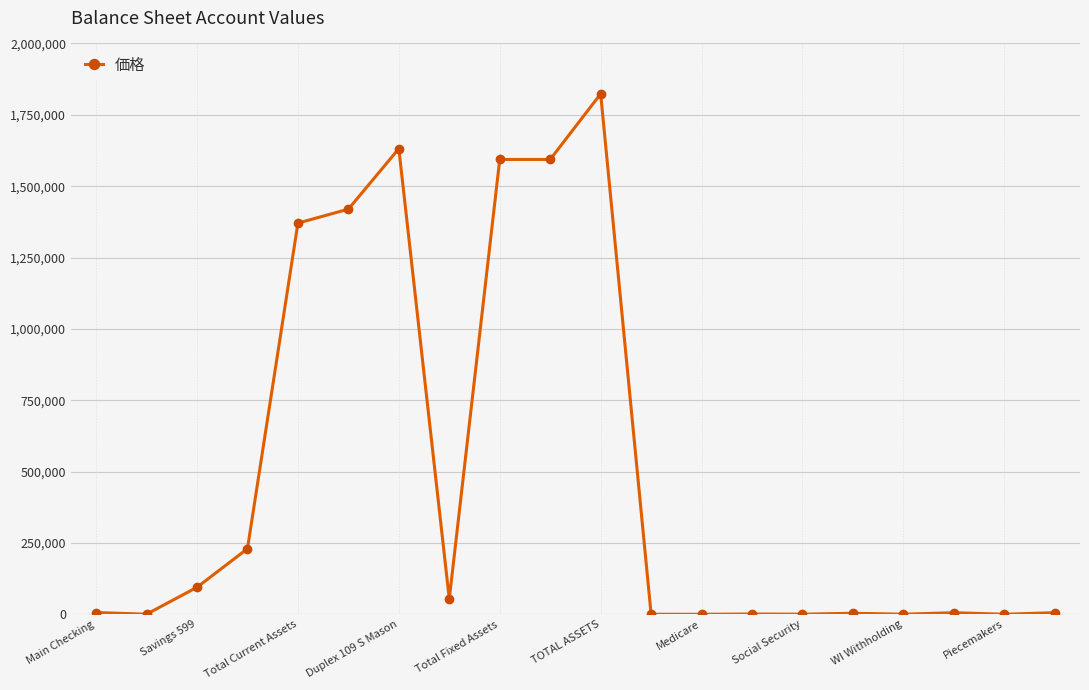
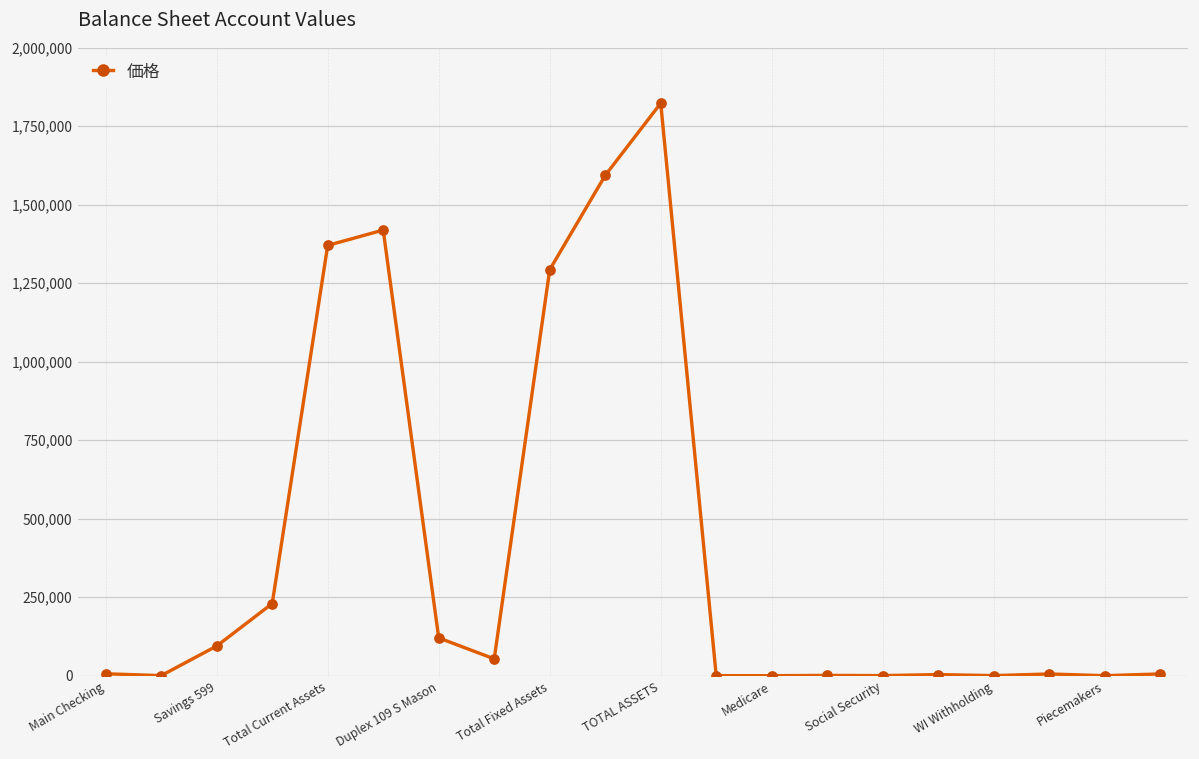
Duplex 109 S Mason: 1,630,000 -> 120,000
Total Fixed Assets: 1,590,000 -> 1,290,000
